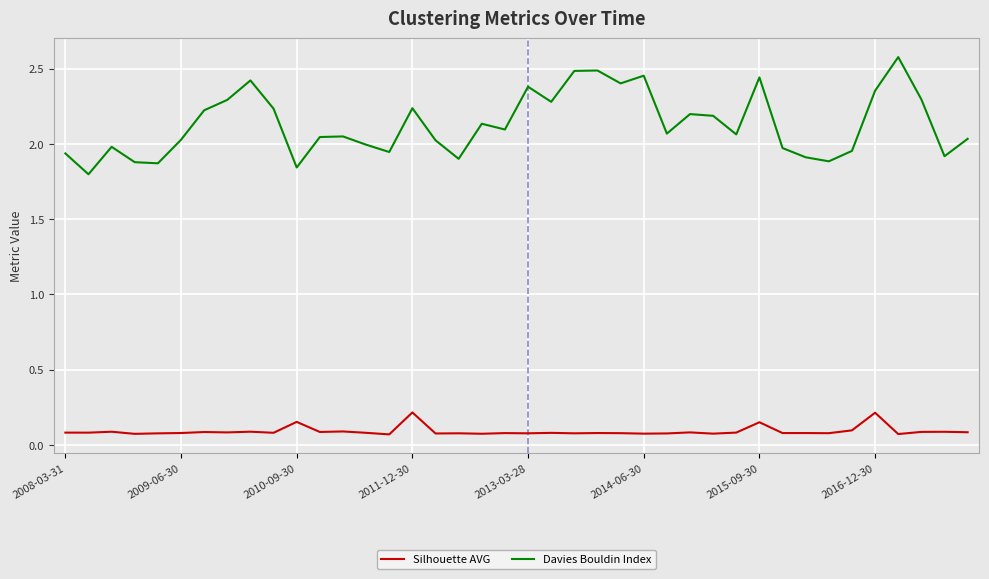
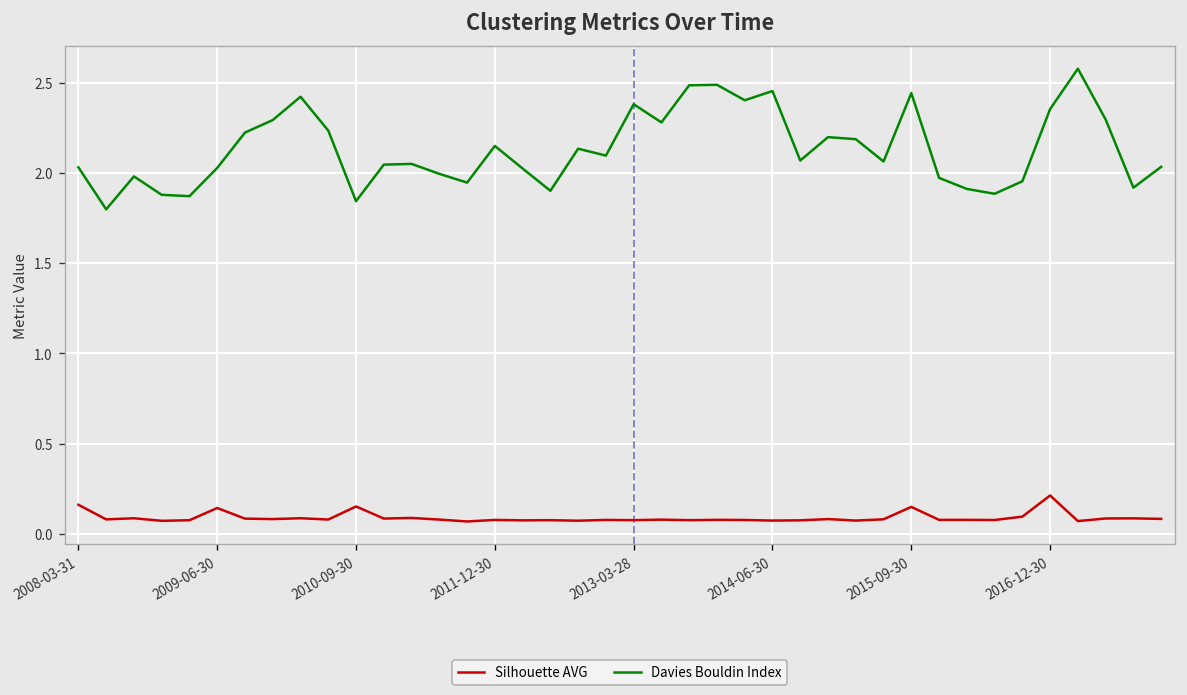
Silhouette AVG, 2008-03-31: 0.08 -> 0.16
Davies Bouldin Index, 2008-03-31: 1.94 -> 2.03
Silhouette AVG, 2009-06-30: 0.08 -> 0.14
Silhouette AVG, 2011-12-30: 0.22 -> 0.08
Davies Bouldin Index, 2011-12-30: 2.24 -> 2.15
